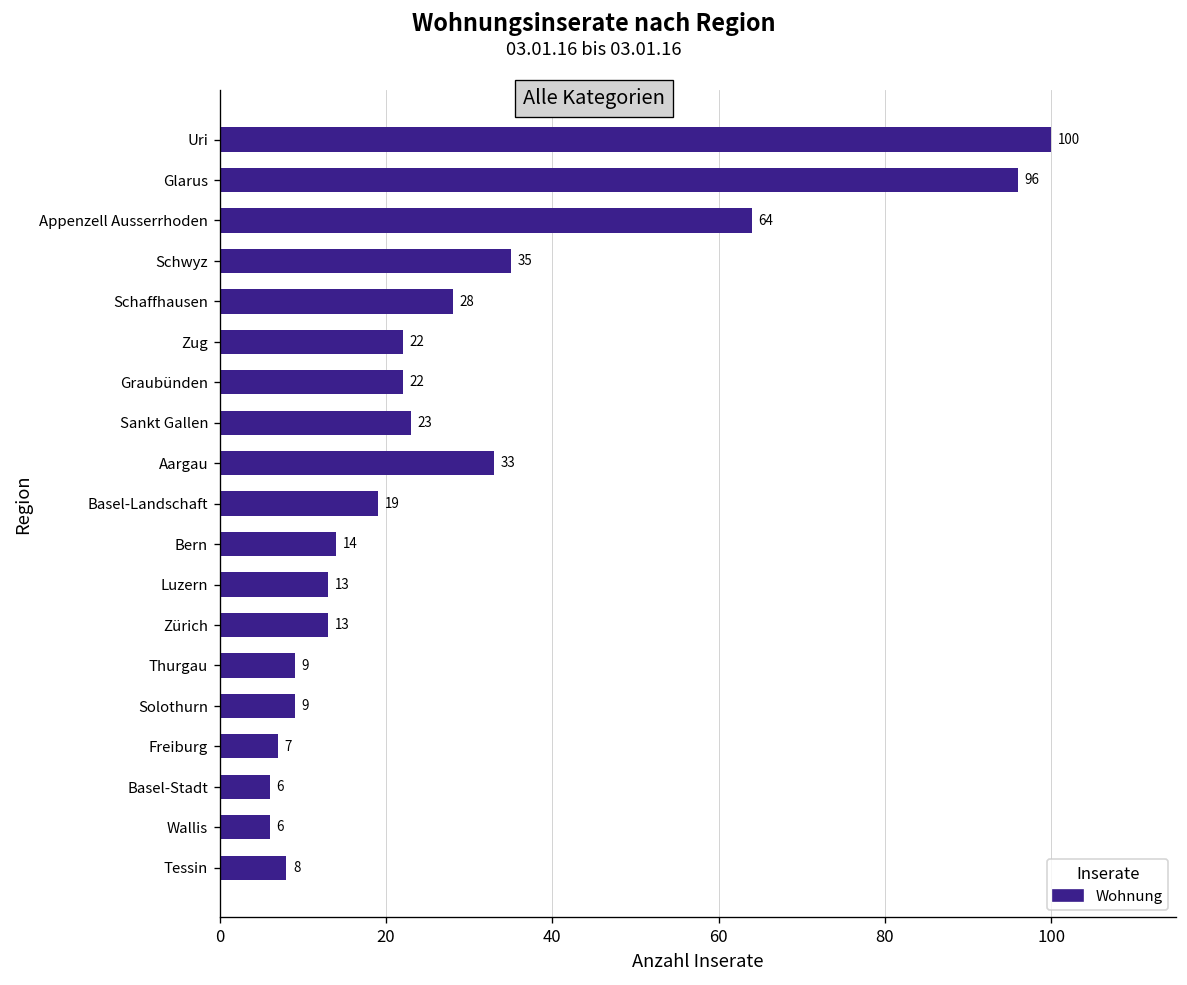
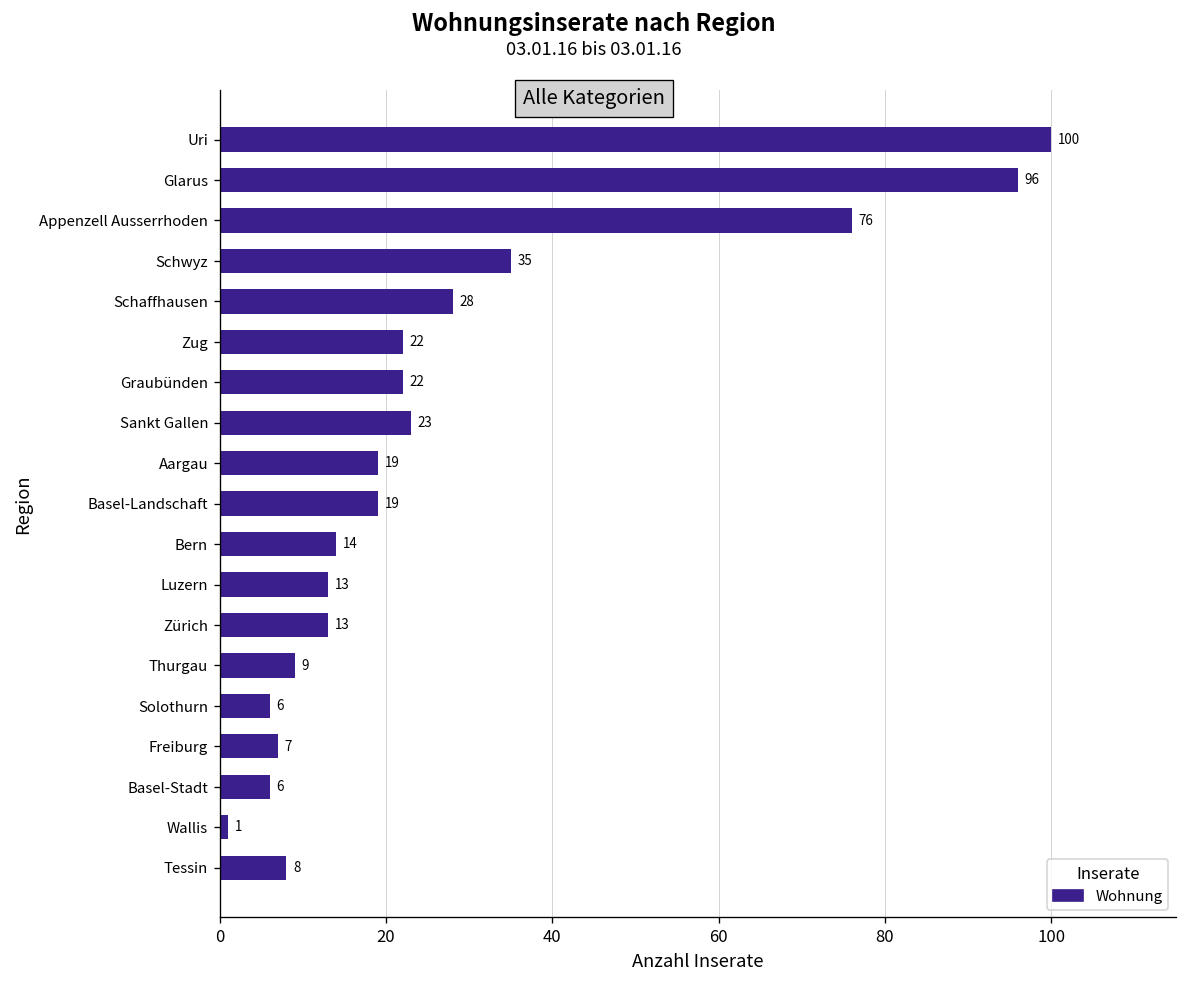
Appenzell Ausserrhoden: 64 -> 76
Aargau: 33 -> 19
Solothurn: 9 -> 6
Wallis: 6 -> 1
